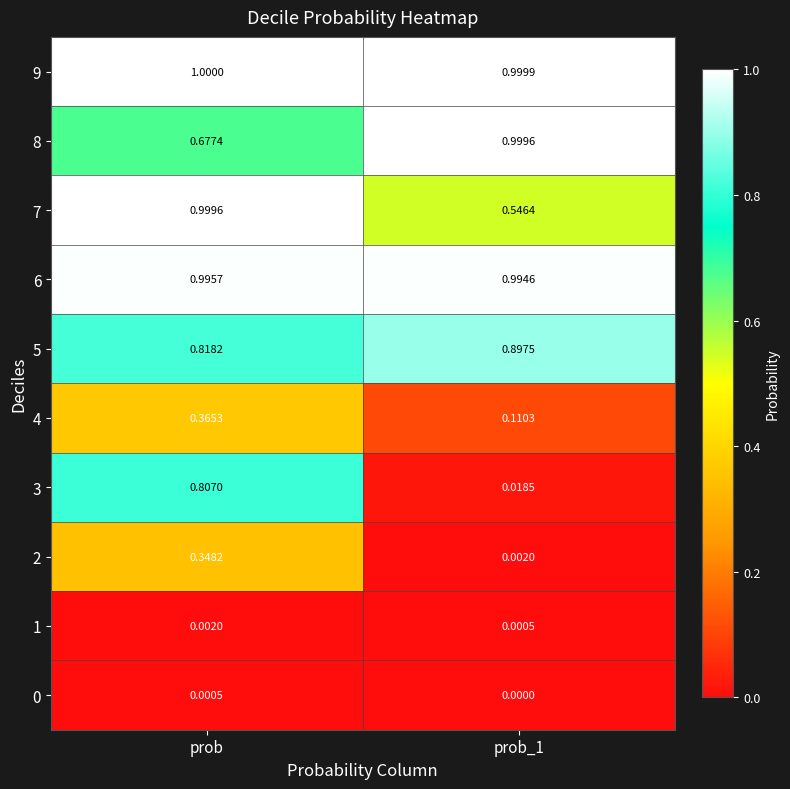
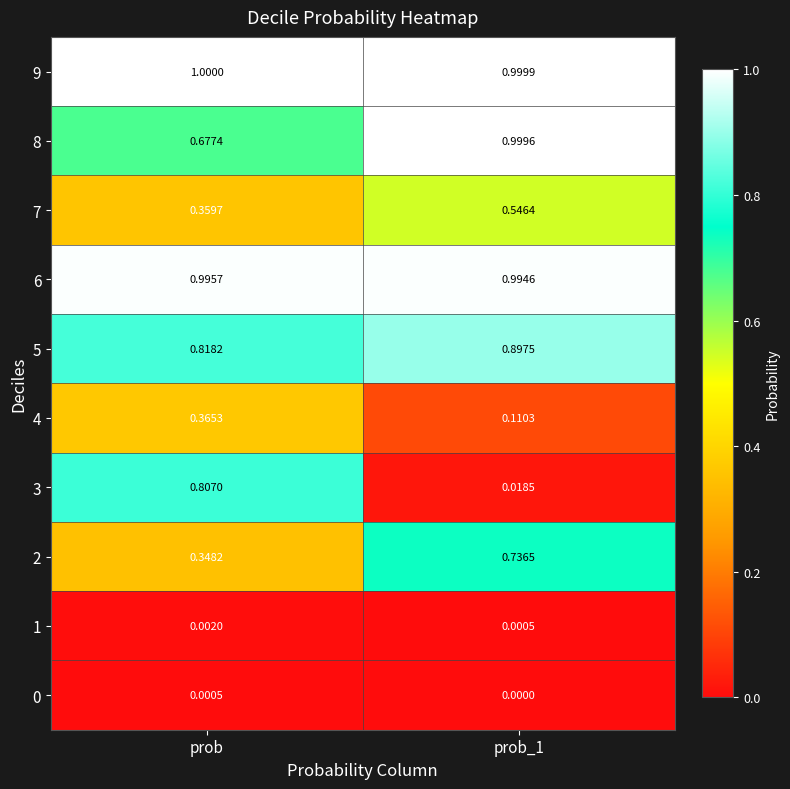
7, prob: 0.9996 -> 0.3597
2, prob_1: 0.0020 -> 0.7365
